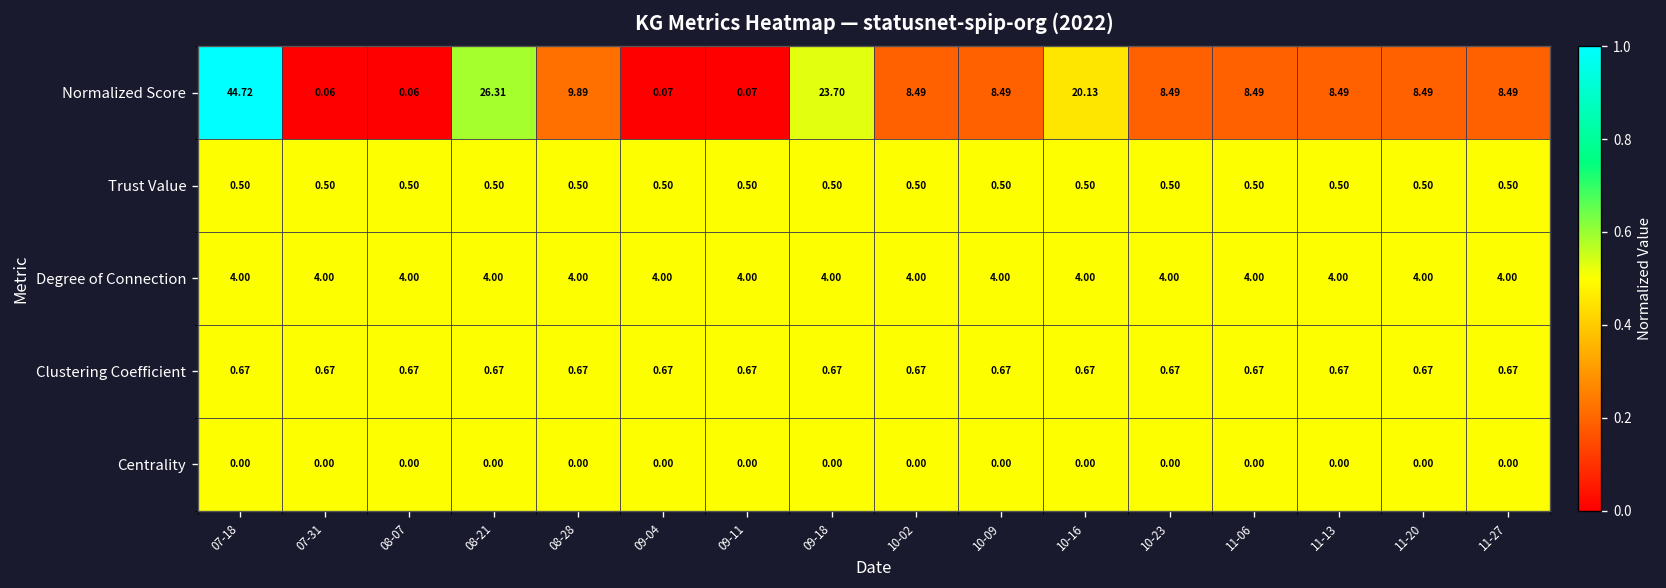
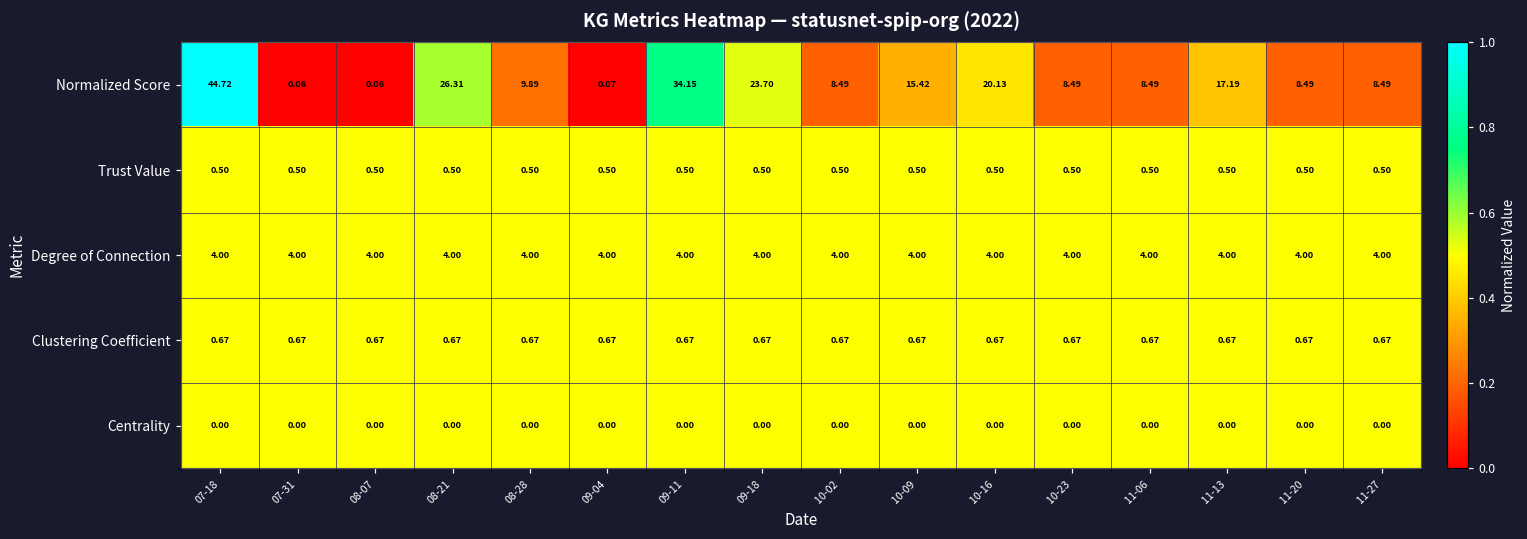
Normalized Score, 09-11: 0.07 -> 34.15
Normalized Score, 10-09: 8.49 -> 15.42
Normalized Score, 11-13: 8.49 -> 17.19
